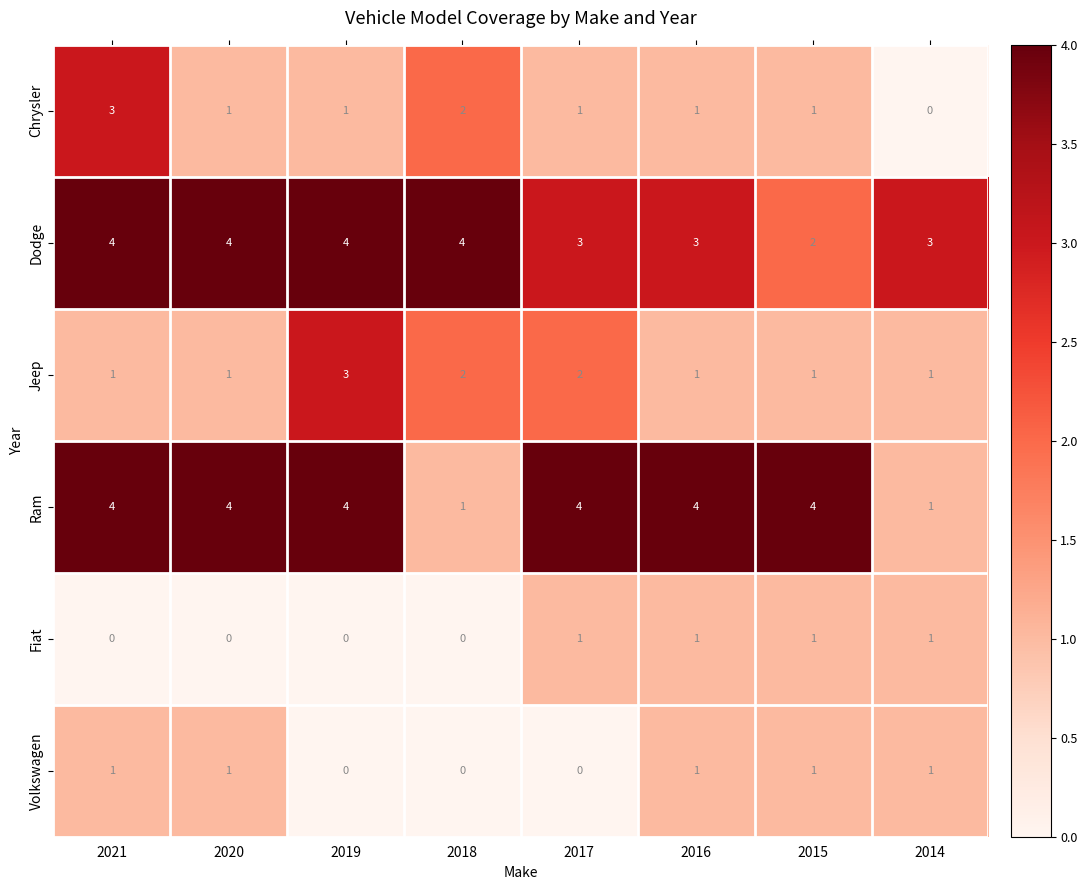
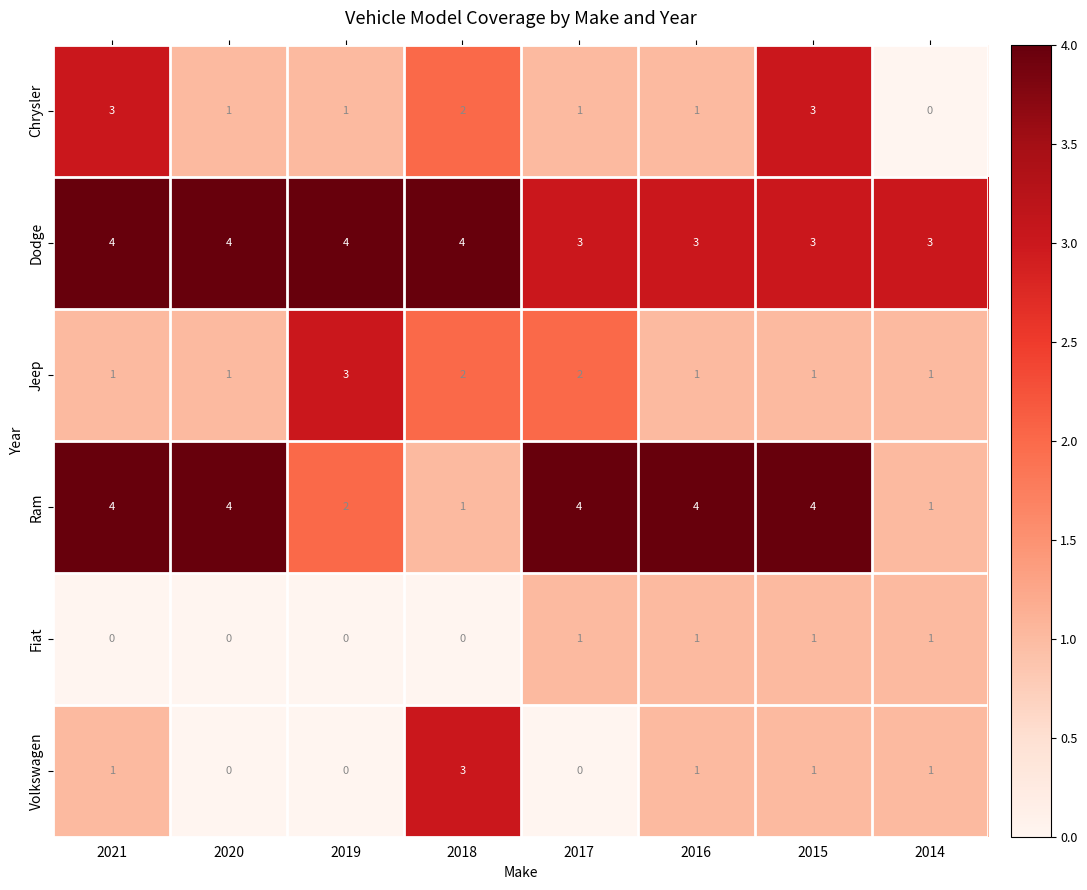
Chrysler, 2015: 1 -> 3
Dodge, 2015: 2 -> 3
Ram, 2019: 4 -> 2
Volkswagen, 2020: 1 -> 0
Volkswagen, 2018: 0 -> 3
